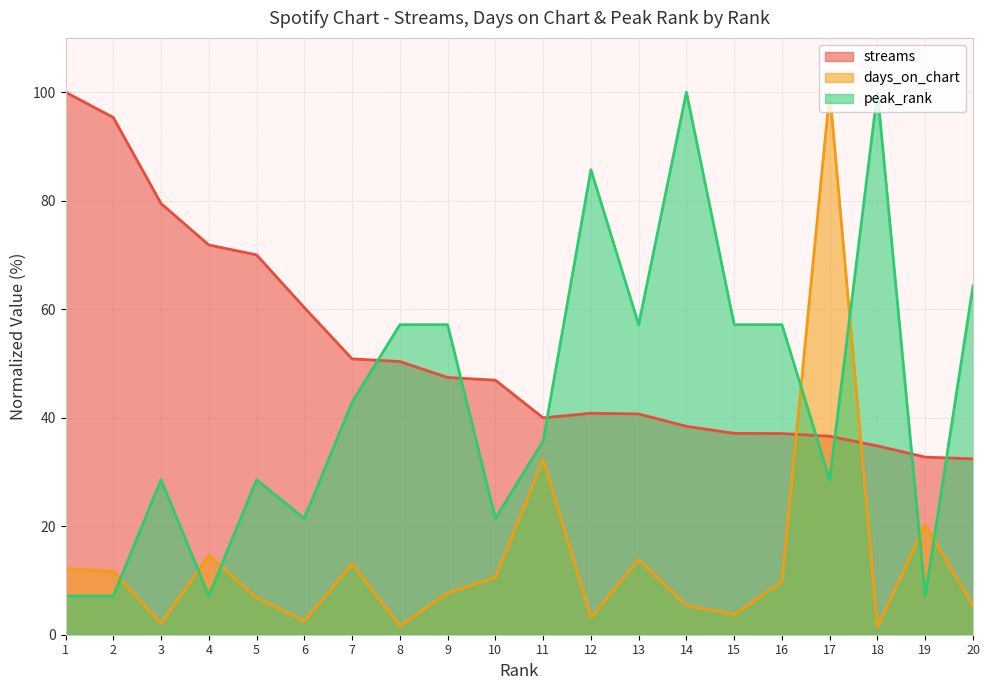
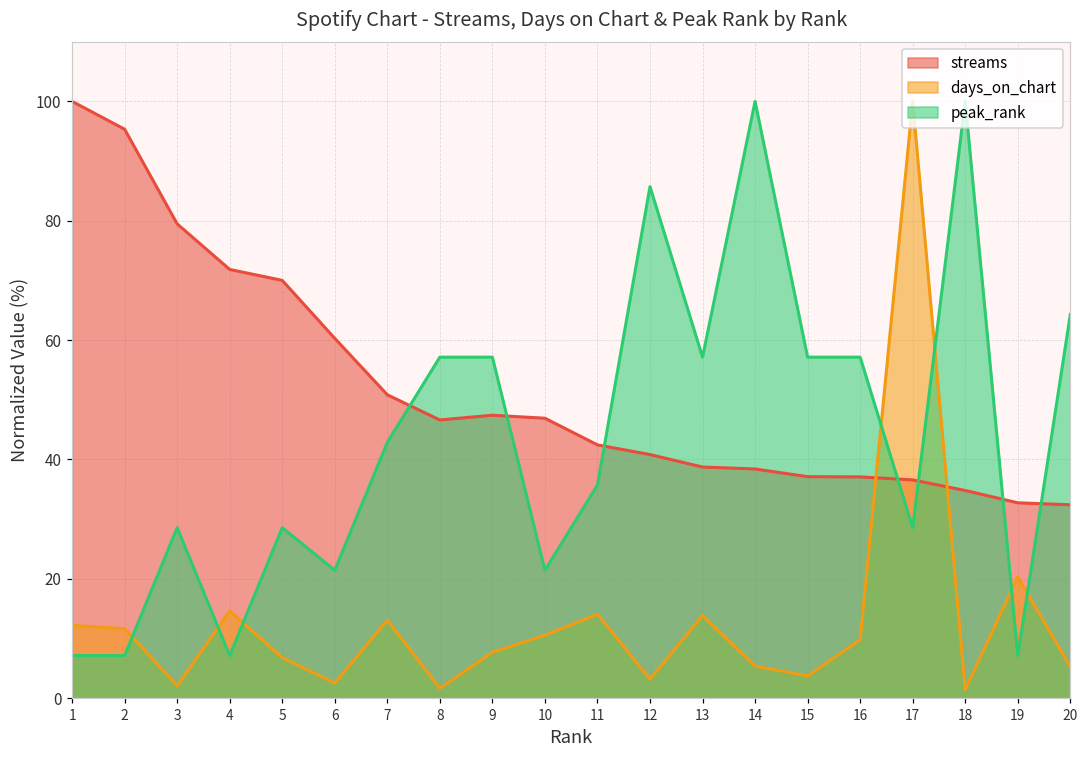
streams, 8: 50 -> 47
streams, 11: 40 -> 42
days_on_chart, 11: 32 -> 14
streams, 13: 41 -> 39
